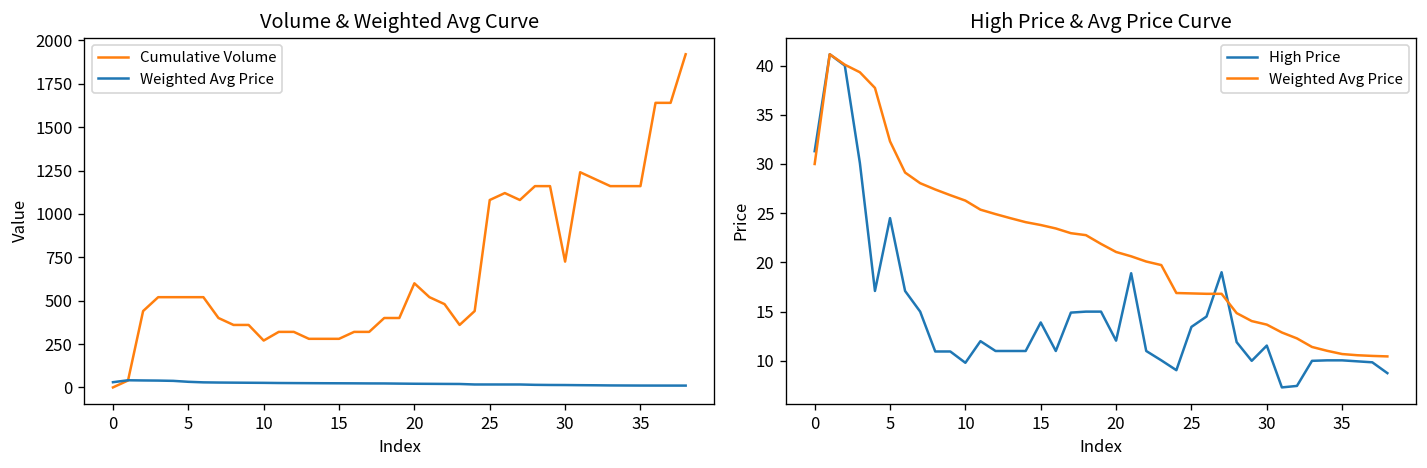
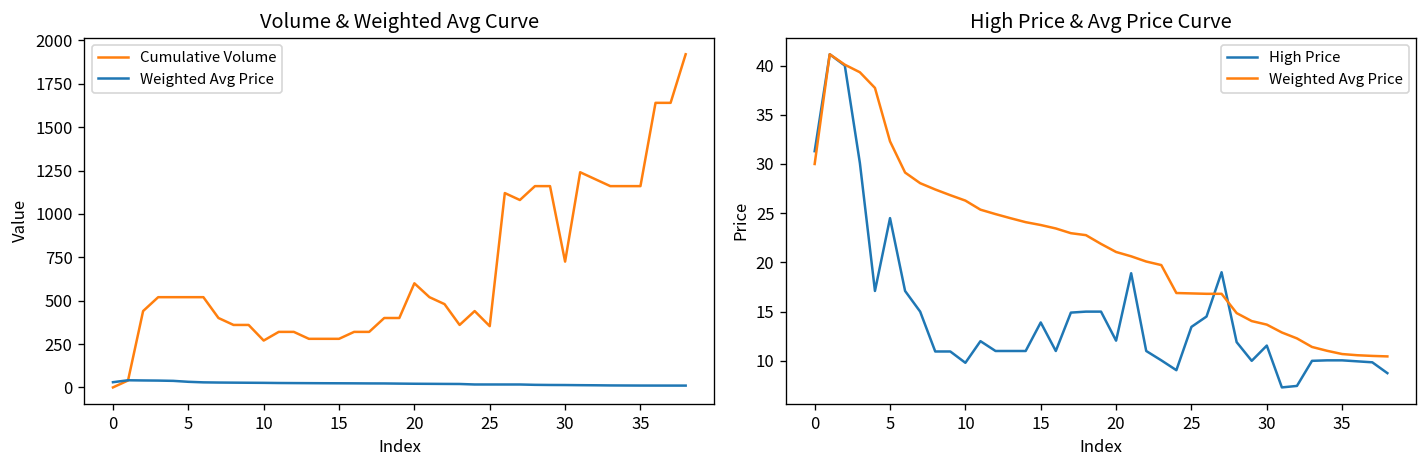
Volume & Weighted Avg Curve, Cumulative Volume, 25: 1080 -> 350
